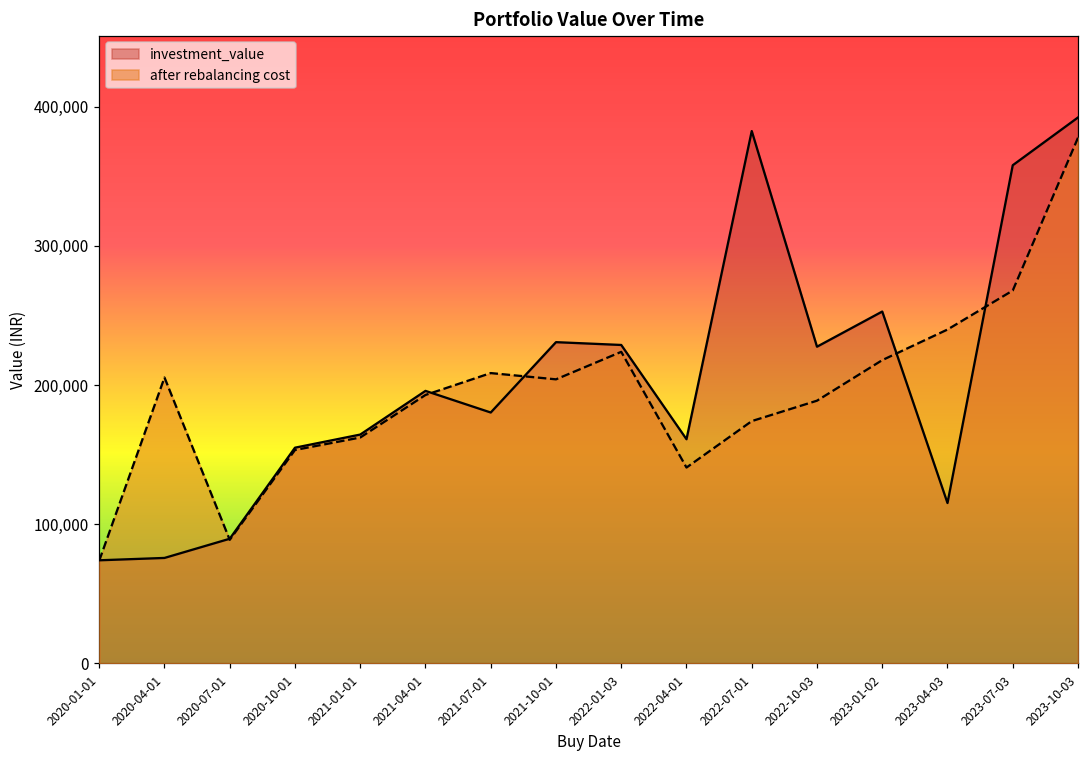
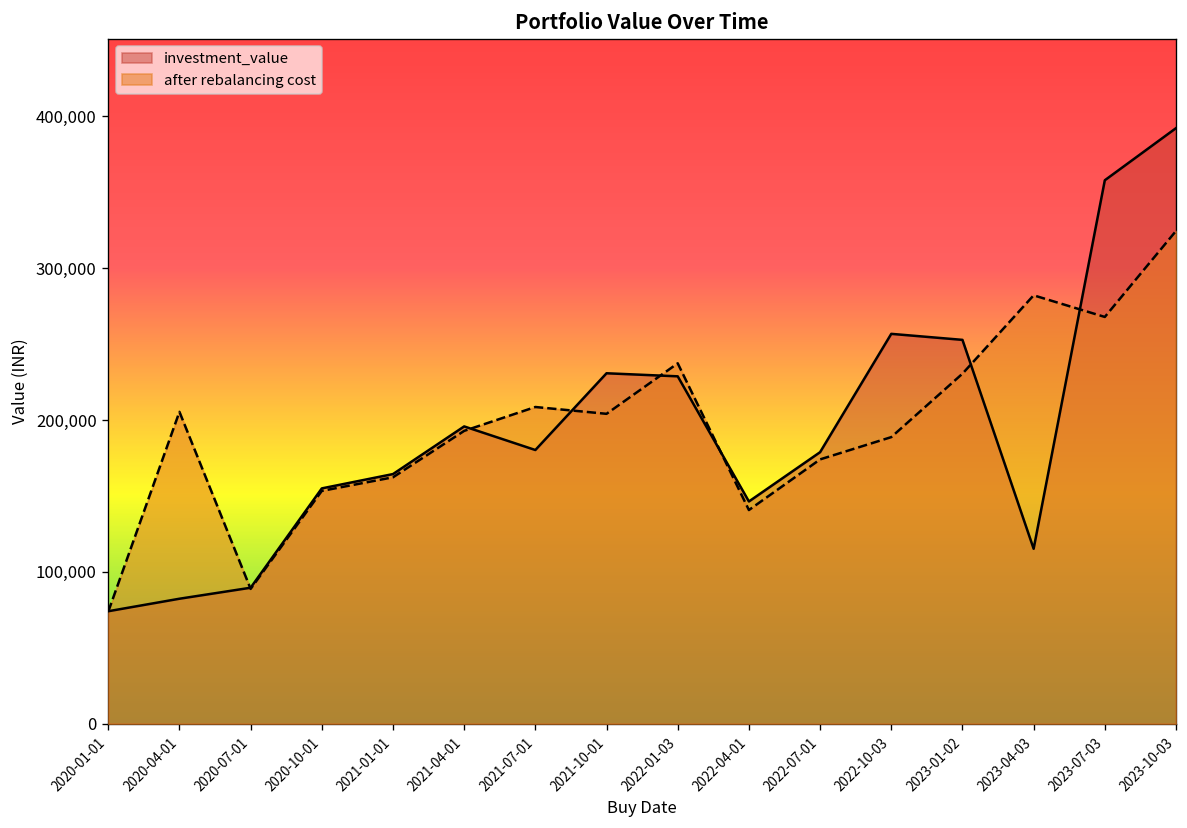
investment_value, 2020-04-01: 76,000 -> 82,000
after rebalancing cost, 2022-01-03: 224,000 -> 237,000
investment_value, 2022-04-01: 161,000 -> 146,000
investment_value, 2022-07-01: 382,000 -> 179,000
investment_value, 2022-10-03: 227,000 -> 257,000
after rebalancing cost, 2023-01-02: 218,000 -> 230,000
after rebalancing cost, 2023-04-03: 240,000 -> 282,000
after rebalancing cost, 2023-10-03: 378,000 -> 324,000
